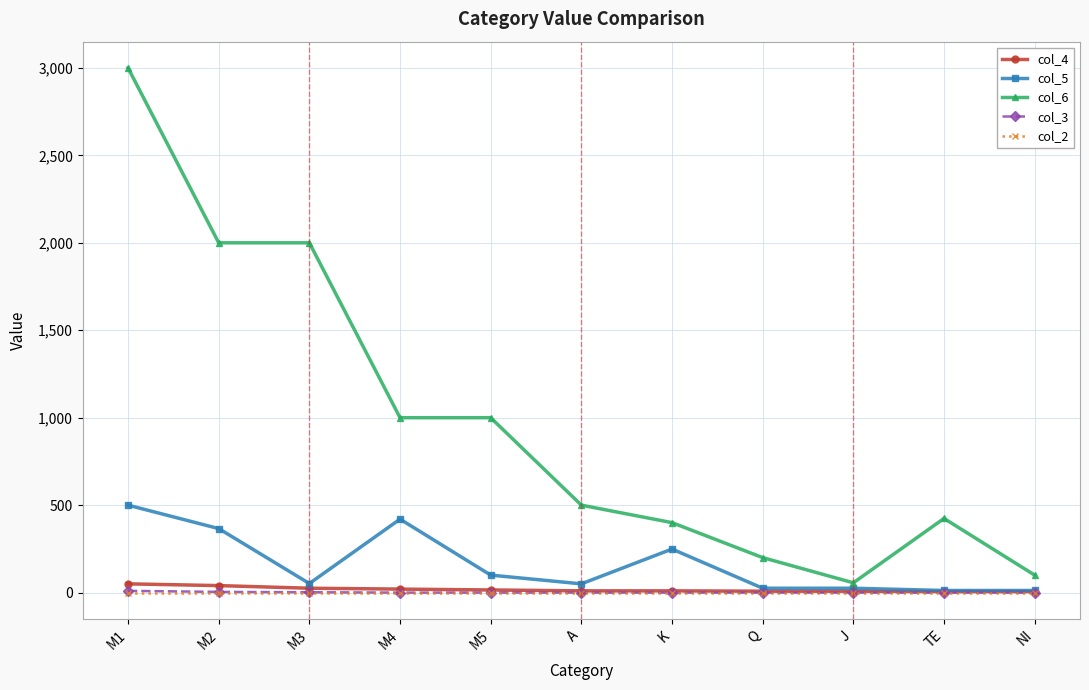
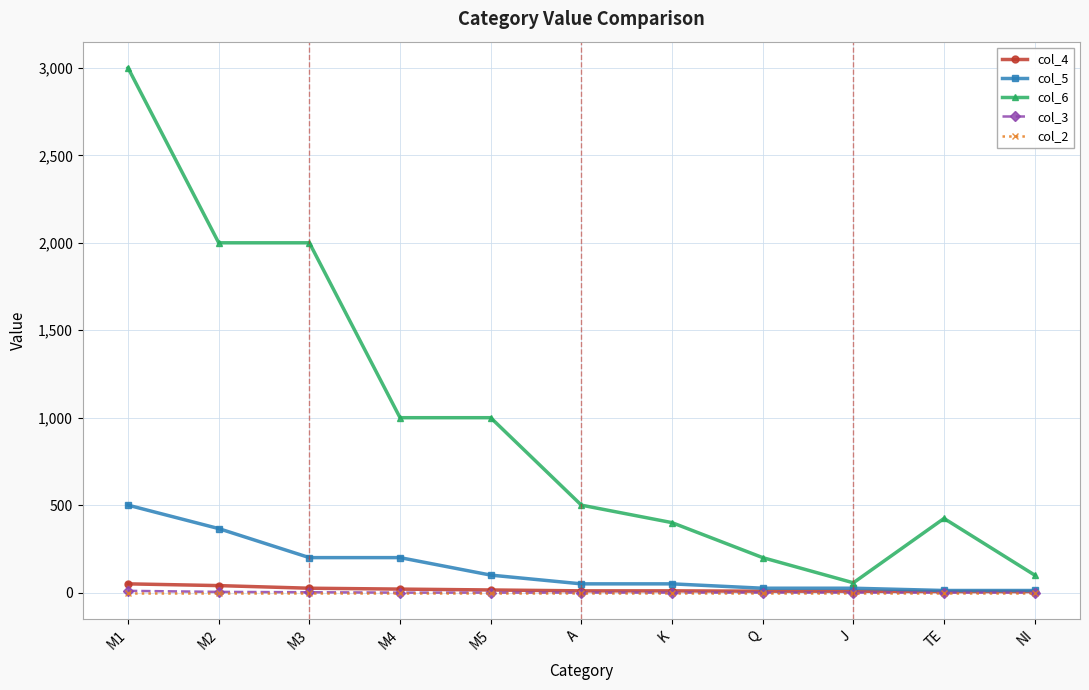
col_5, M3: 50 -> 200
col_5, M4: 420 -> 200
col_5, K: 250 -> 50
